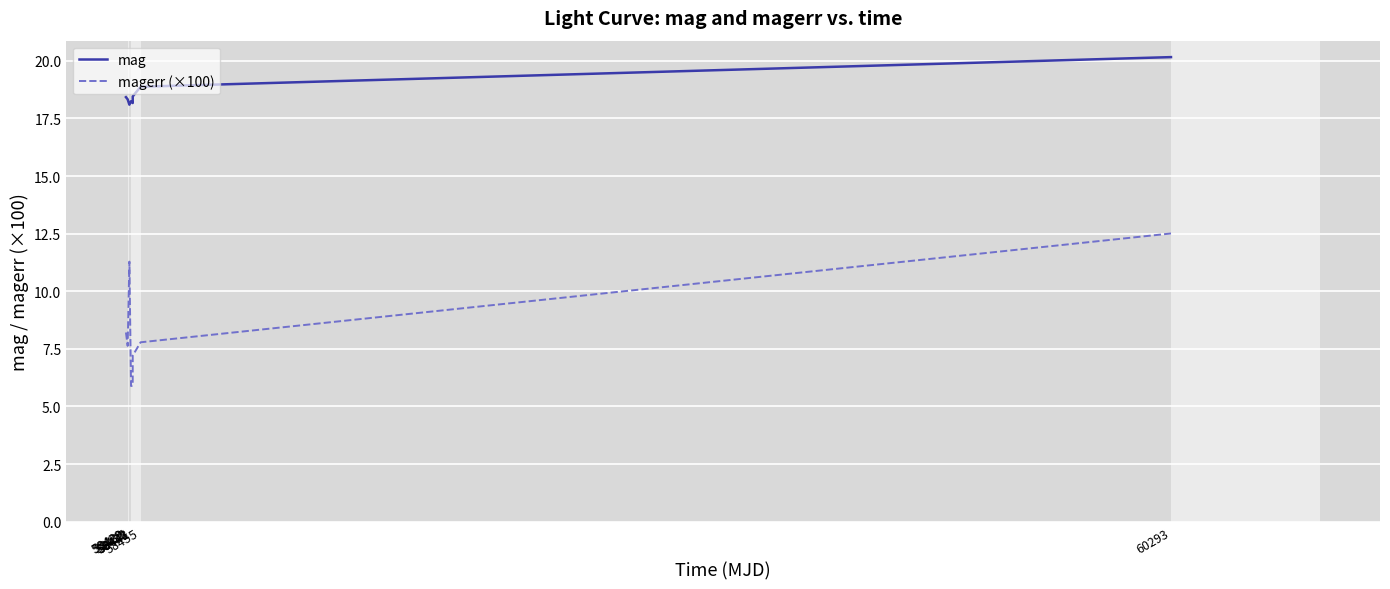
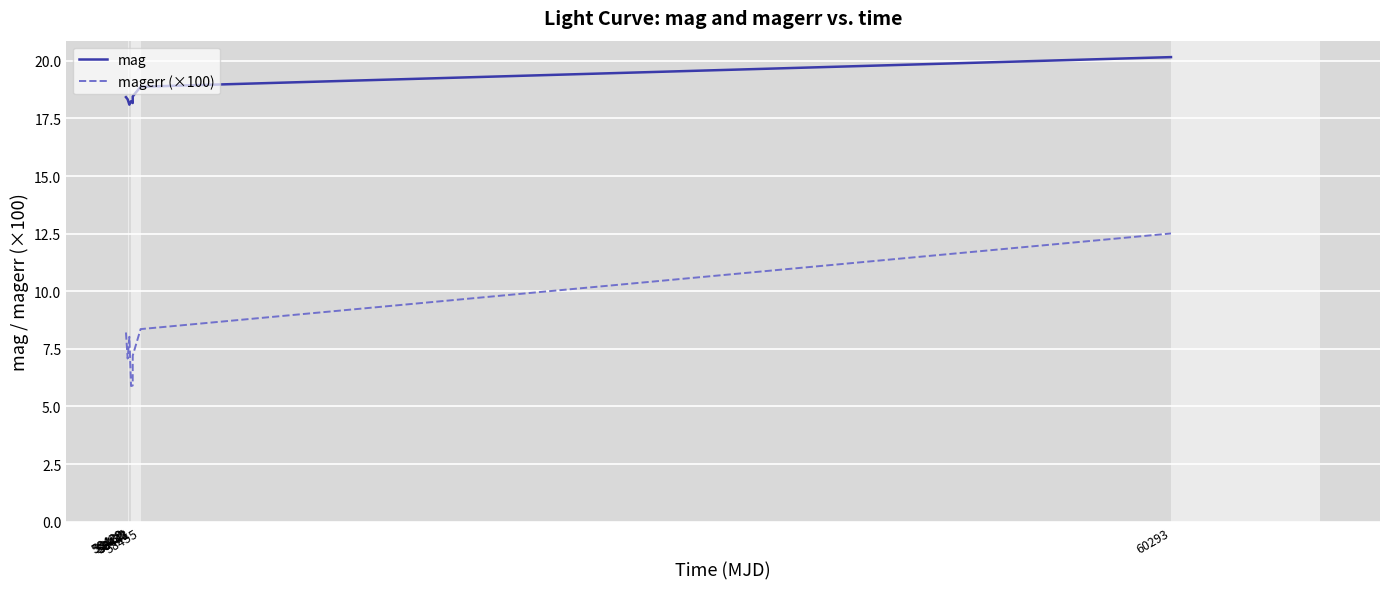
magerr (×100), 58432: 7.6 -> 7.1
magerr (×100), 58435: 11.3 -> 8.0
magerr (×100), 58455: 7.8 -> 8.4
